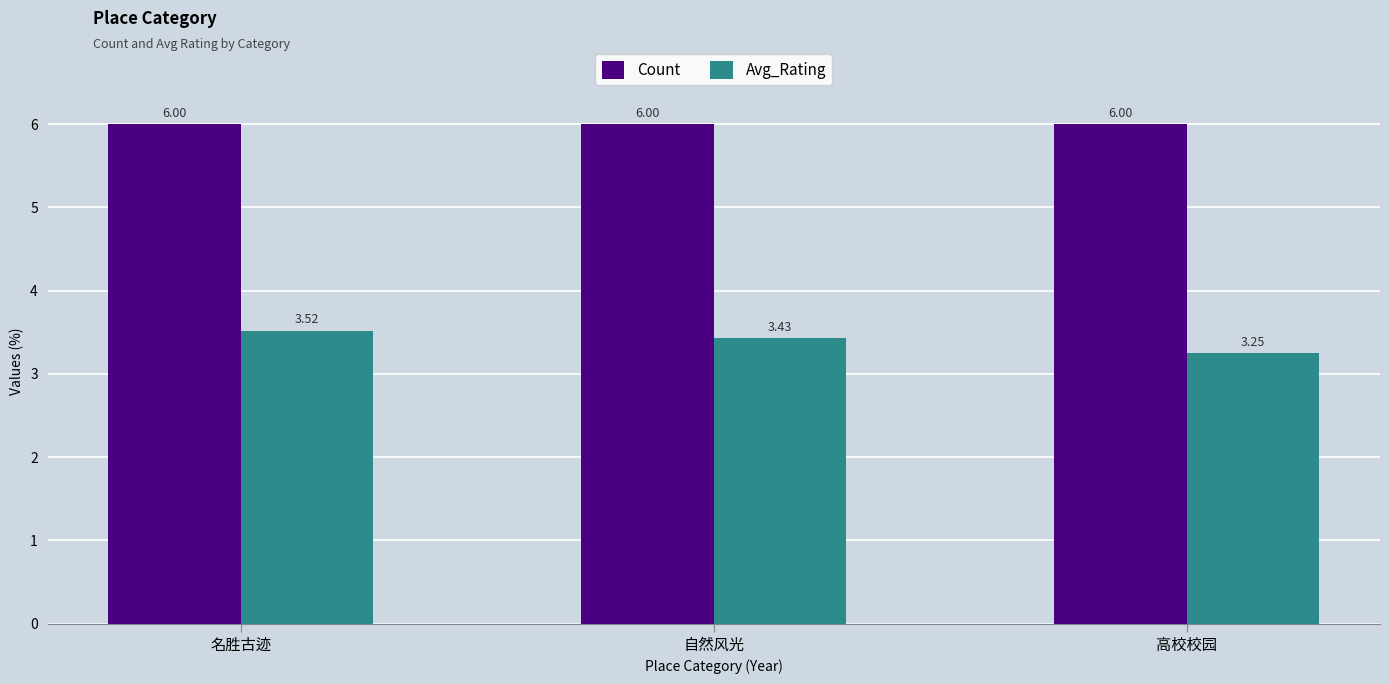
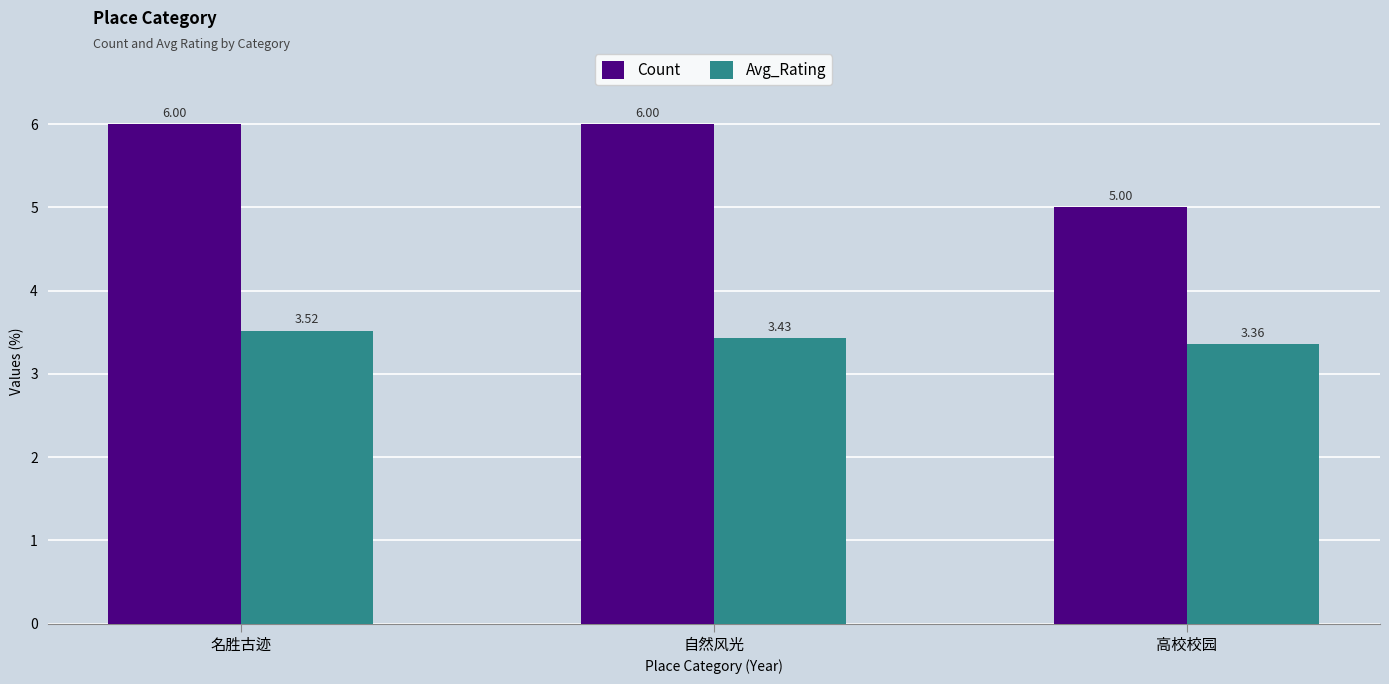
Count, 高校校园: 6.00 -> 5.00
Avg_Rating, 高校校园: 3.25 -> 3.36
